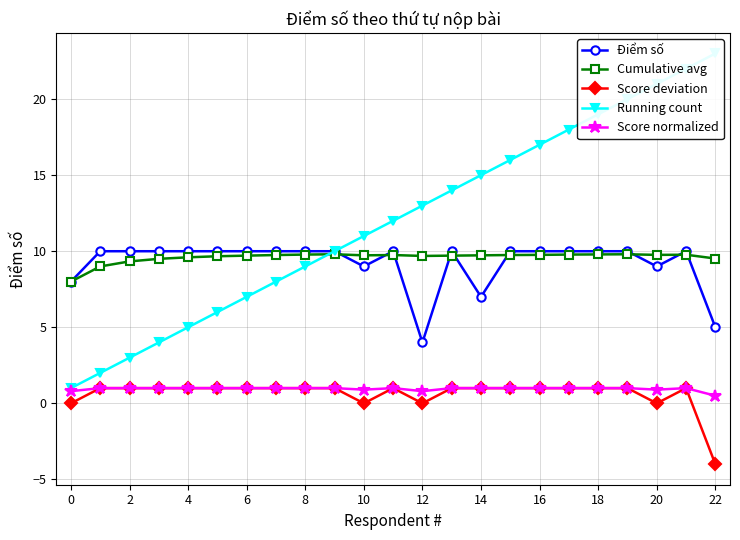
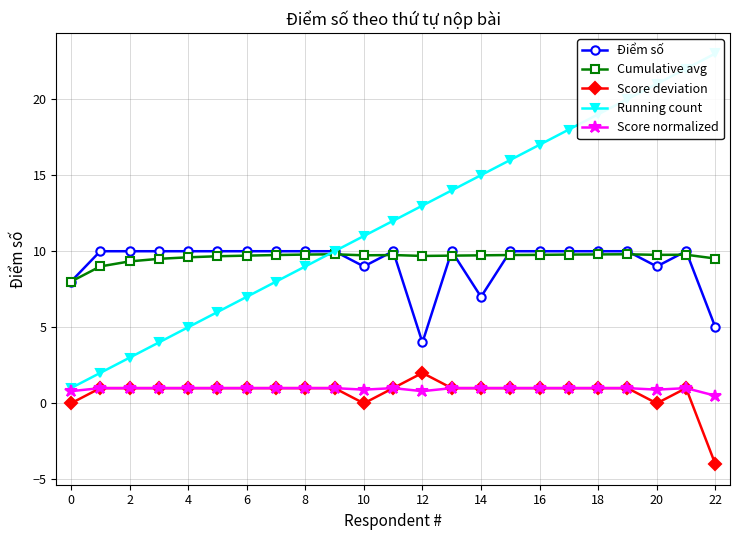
Score deviation, 12: 0 -> 2
